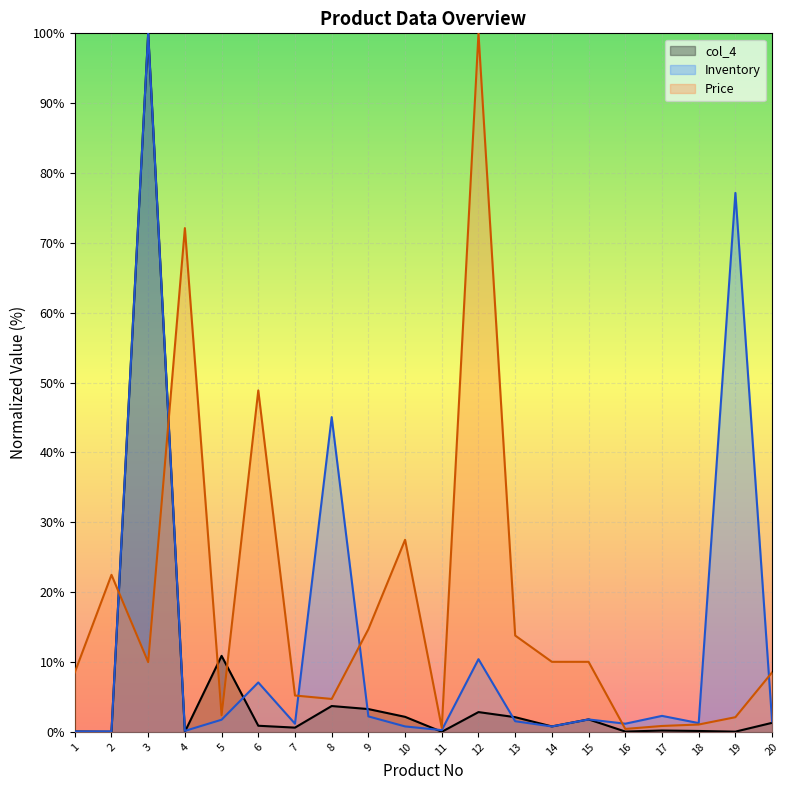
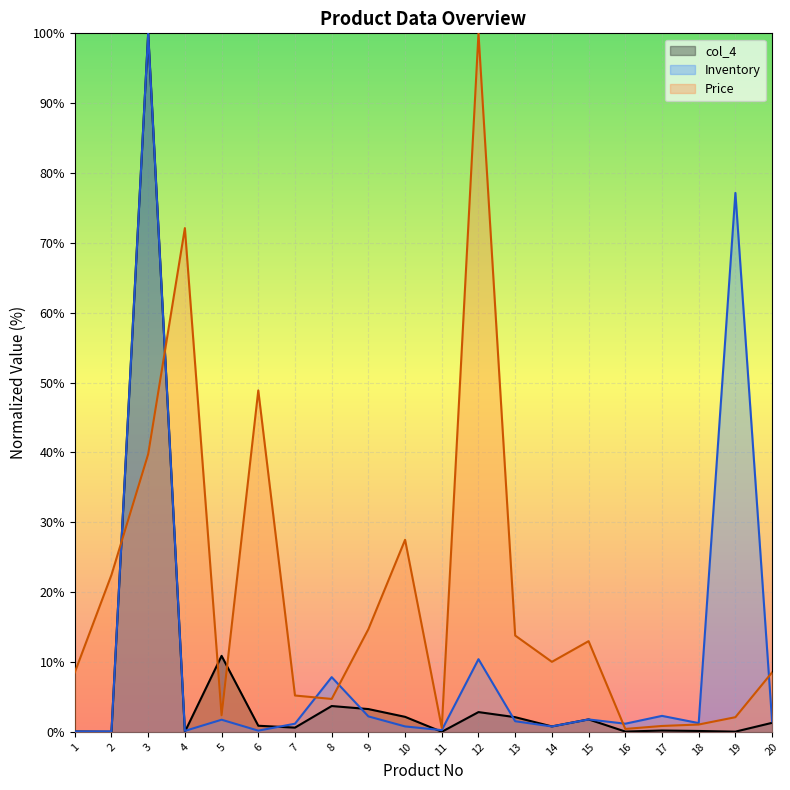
Price, 3: 10% -> 40%
Inventory, 6: 7% -> 0%
Inventory, 8: 45% -> 8%
Price, 15: 10% -> 13%
